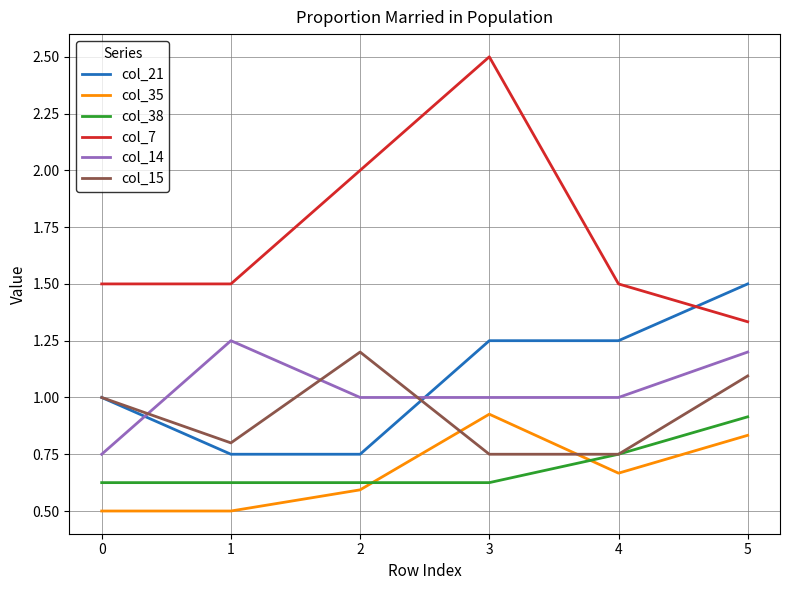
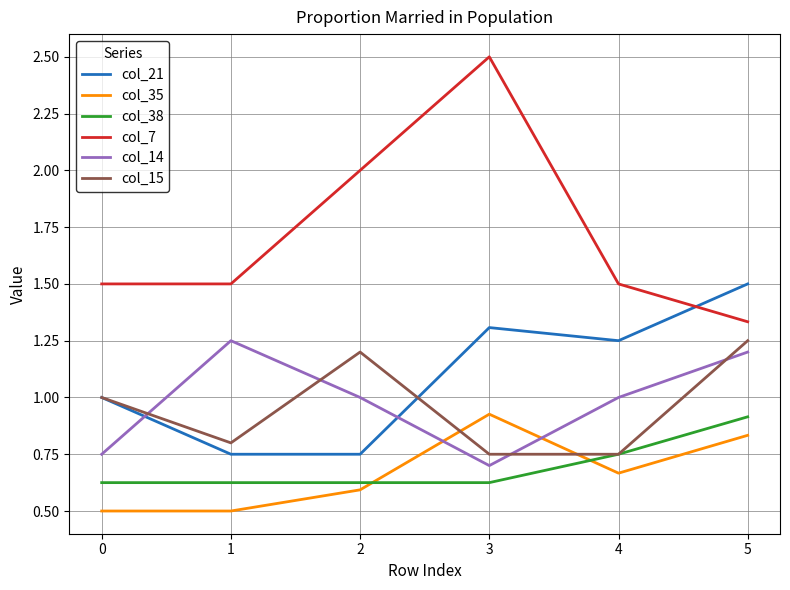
col_21, 3: 1.25 -> 1.31
col_14, 3: 1.0 -> 0.7
col_15, 5: 1.09 -> 1.25
